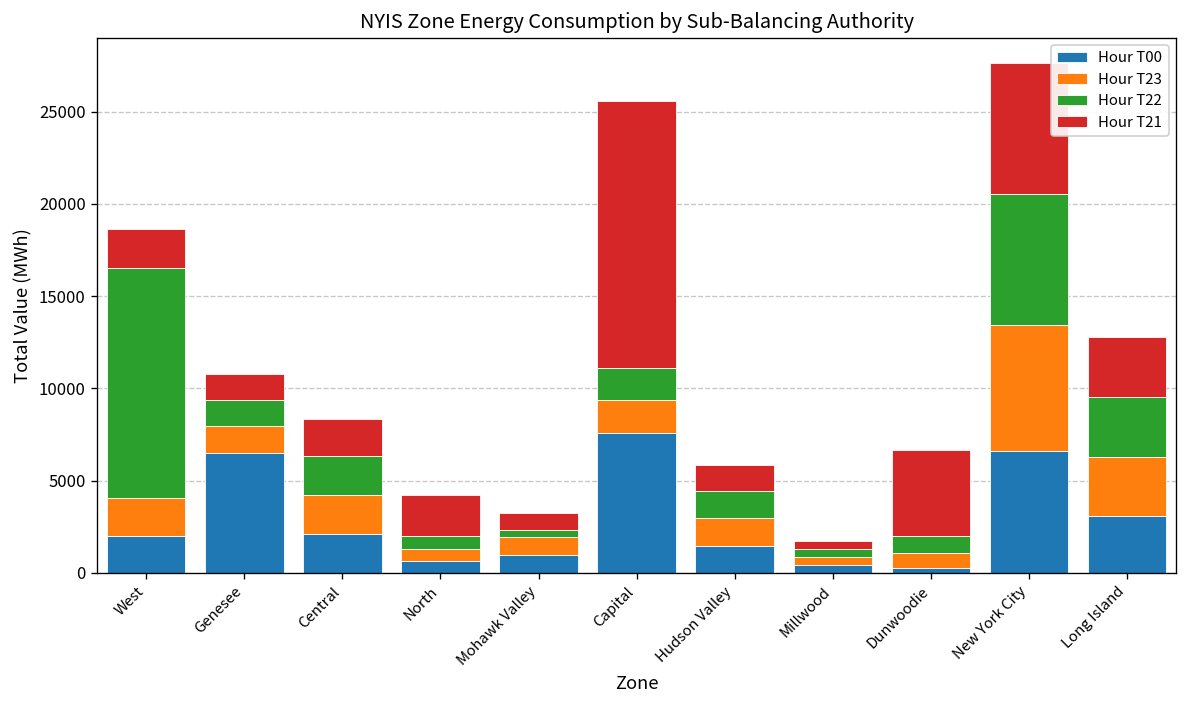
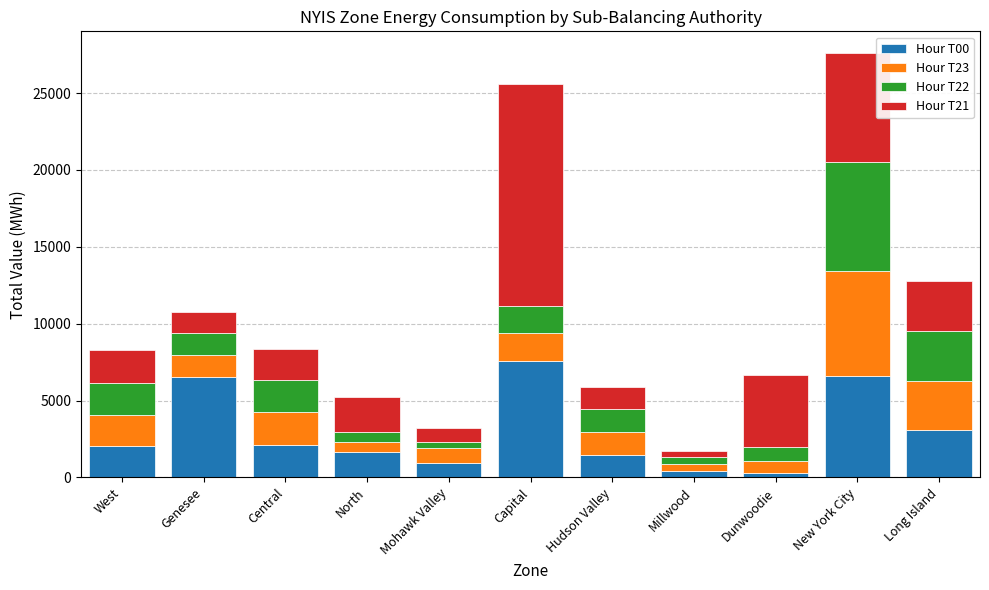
Hour T22, West: 12400 -> 2100
Hour T00, North: 700 -> 1600
